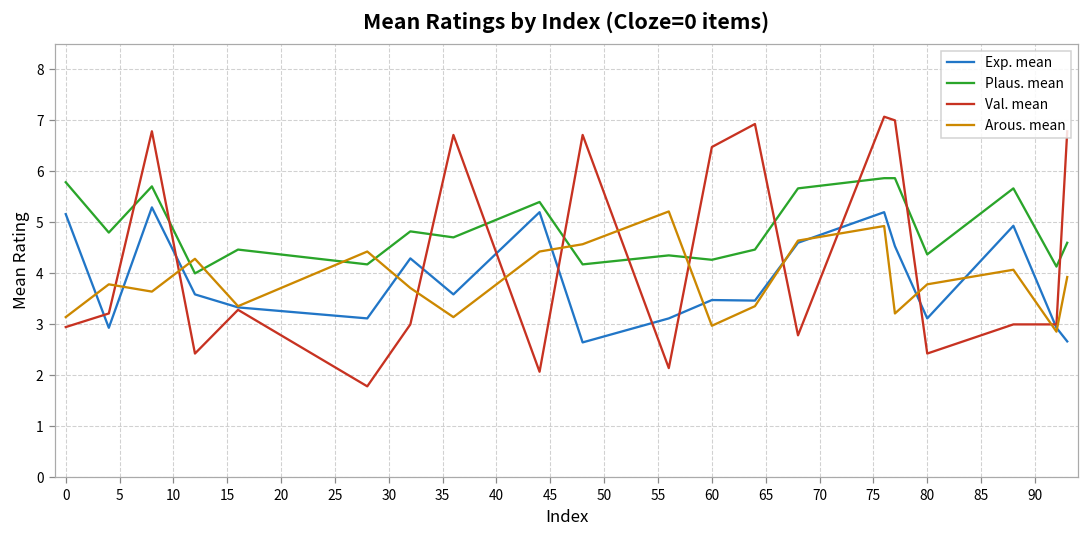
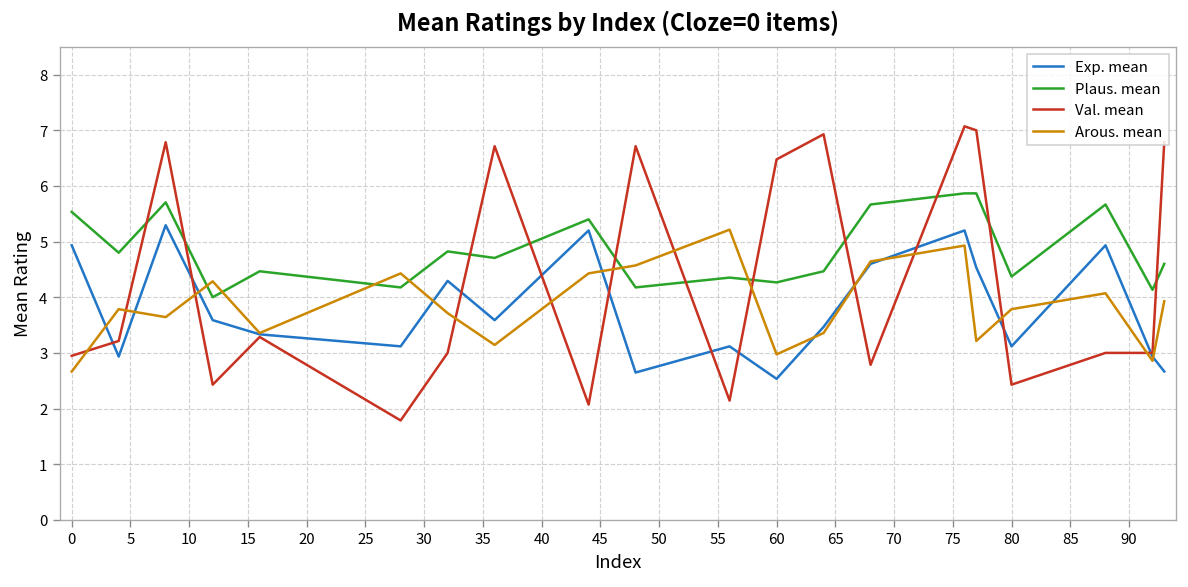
Exp. mean, 0: 5.2 -> 4.9
Plaus. mean, 0: 5.8 -> 5.5
Arous. mean, 0: 3.1 -> 2.7
Exp. mean, 60: 3.5 -> 2.5
